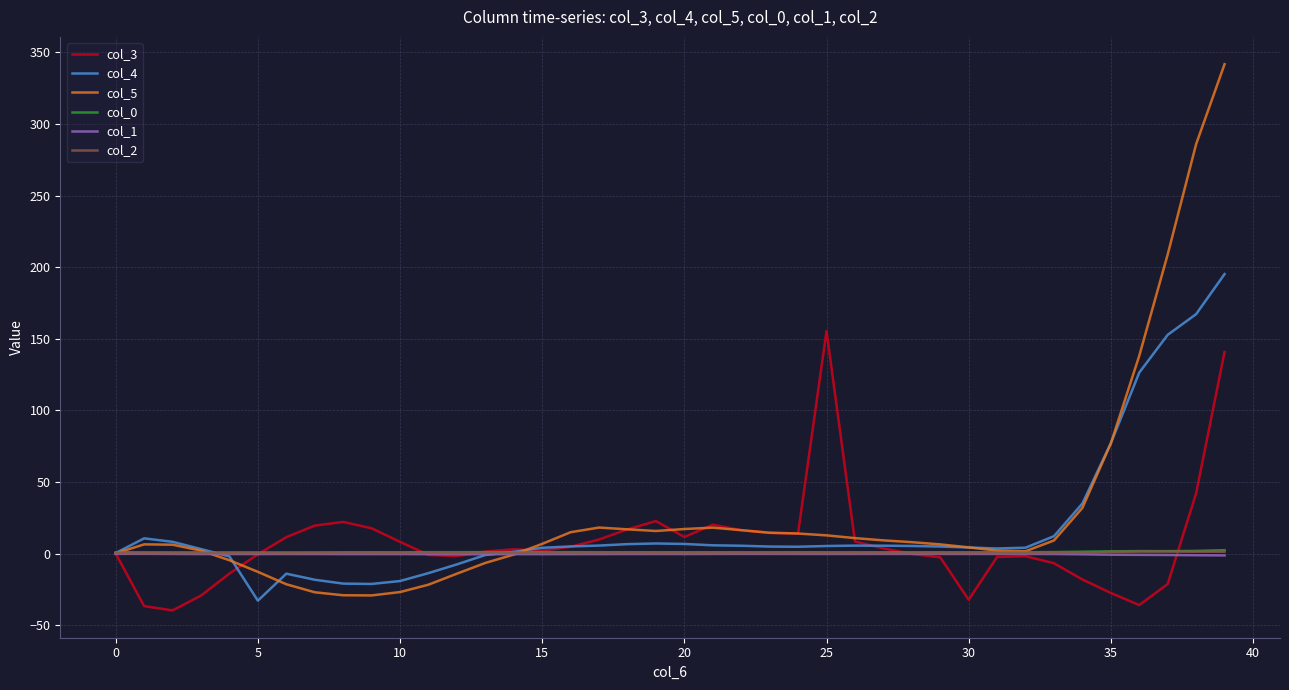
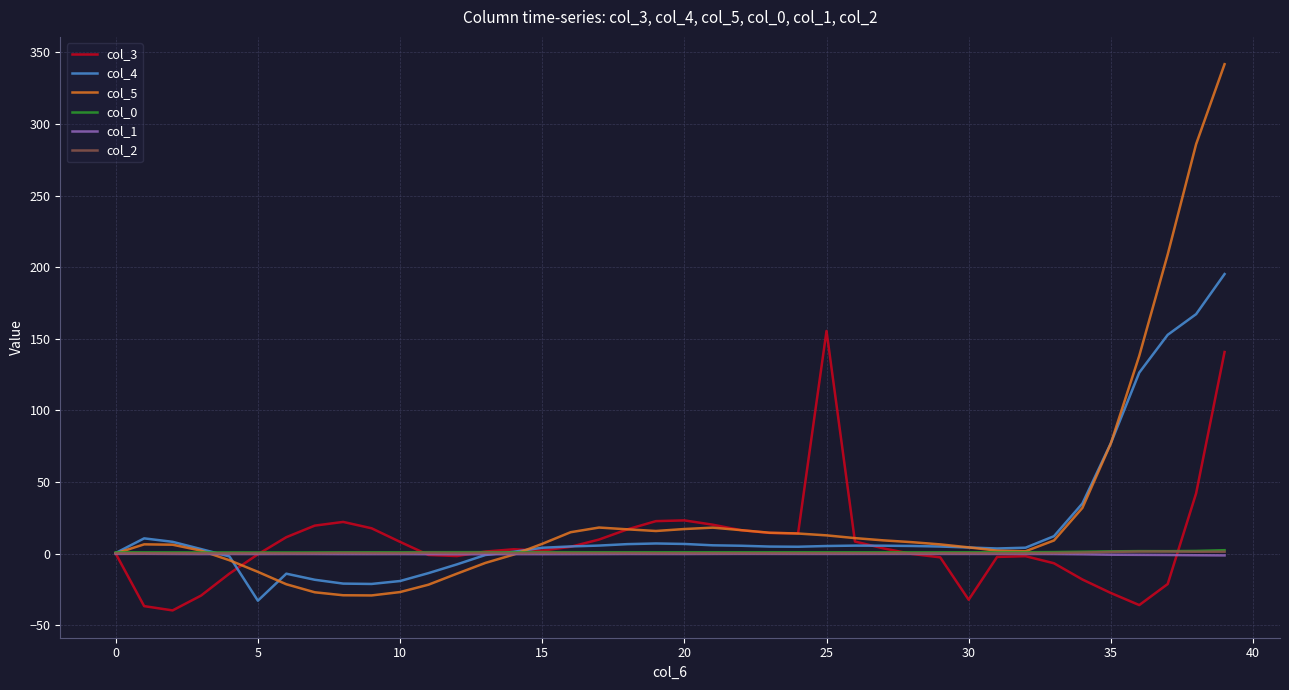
col_3, 20: 12 -> 23
